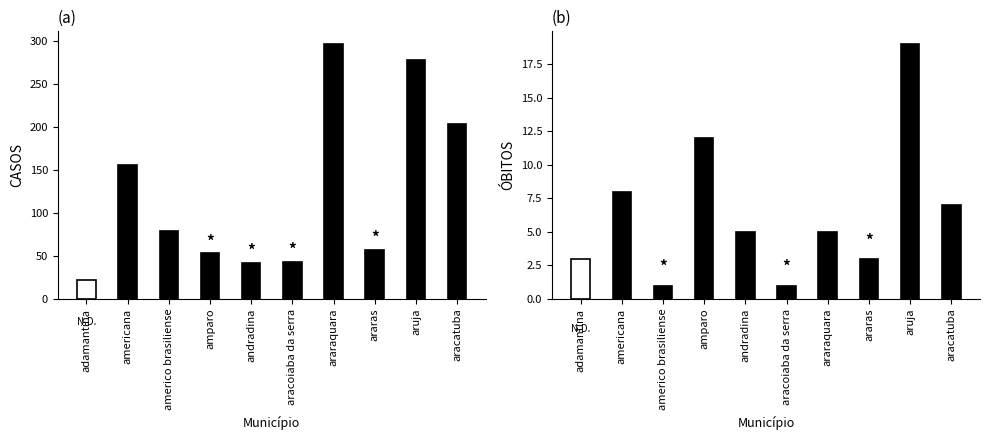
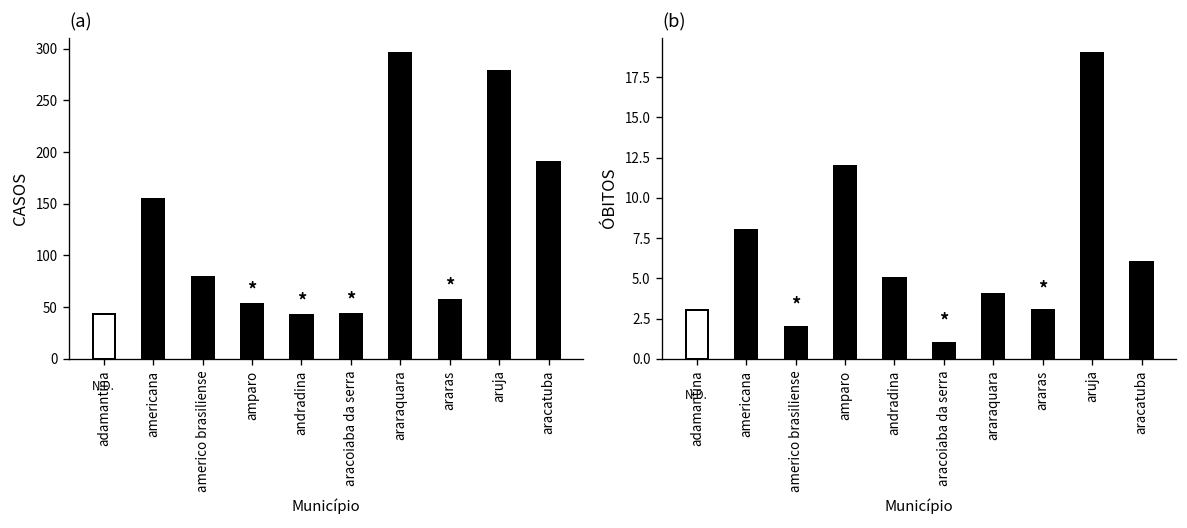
(a), adamantina: 20 -> 40
(a), aracatuba: 200 -> 190
(b), americo brasiliense: 1 -> 2
(b), araraquara: 5 -> 4
(b), aracatuba: 7 -> 6
